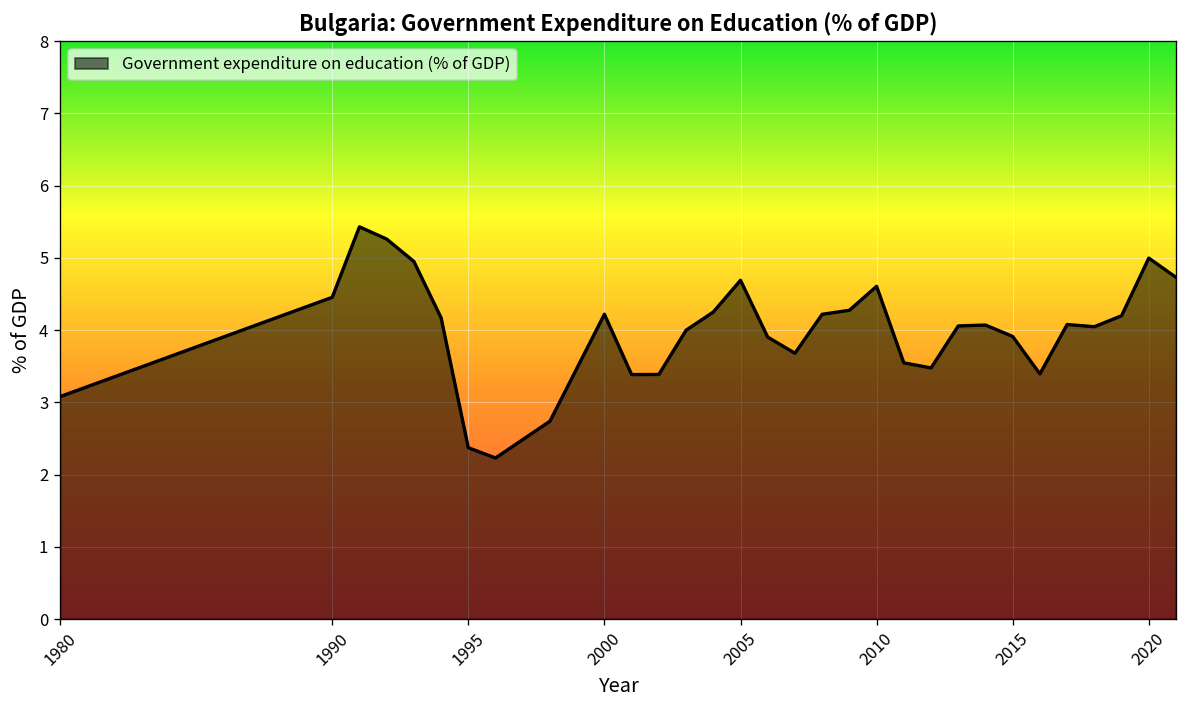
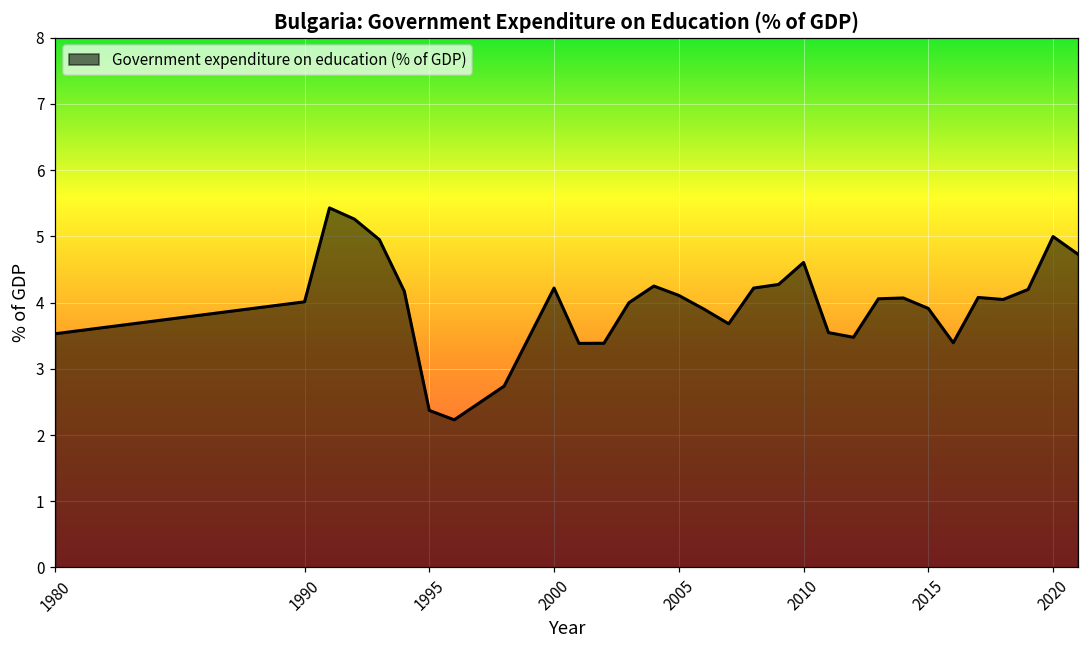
1980: 3.1 -> 3.5
1990: 4.5 -> 4.0
2005: 4.7 -> 4.1
